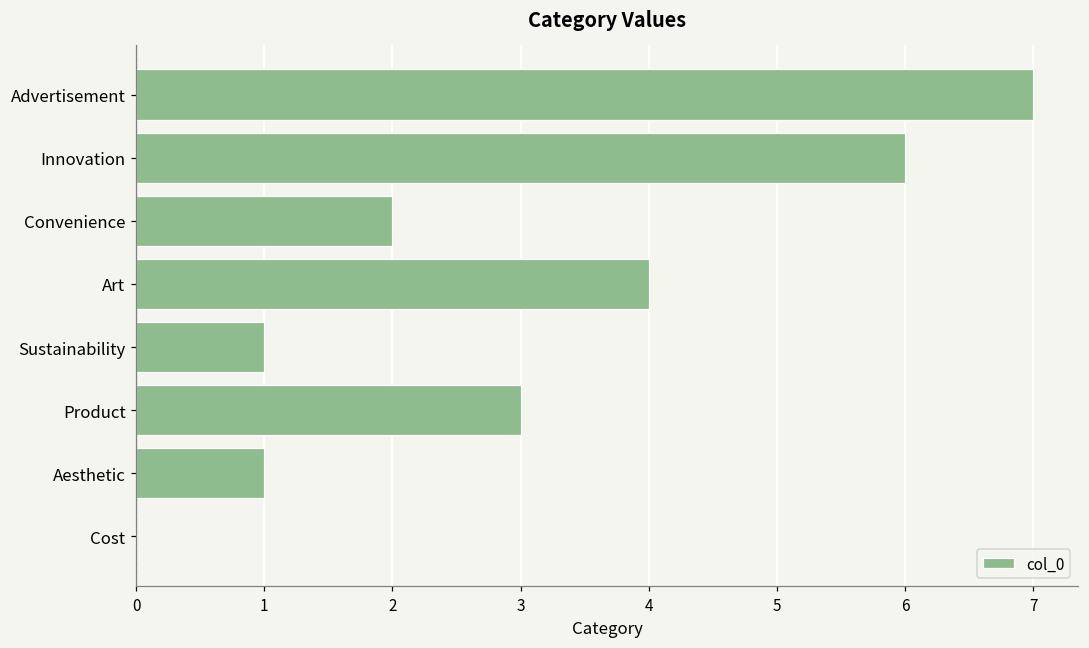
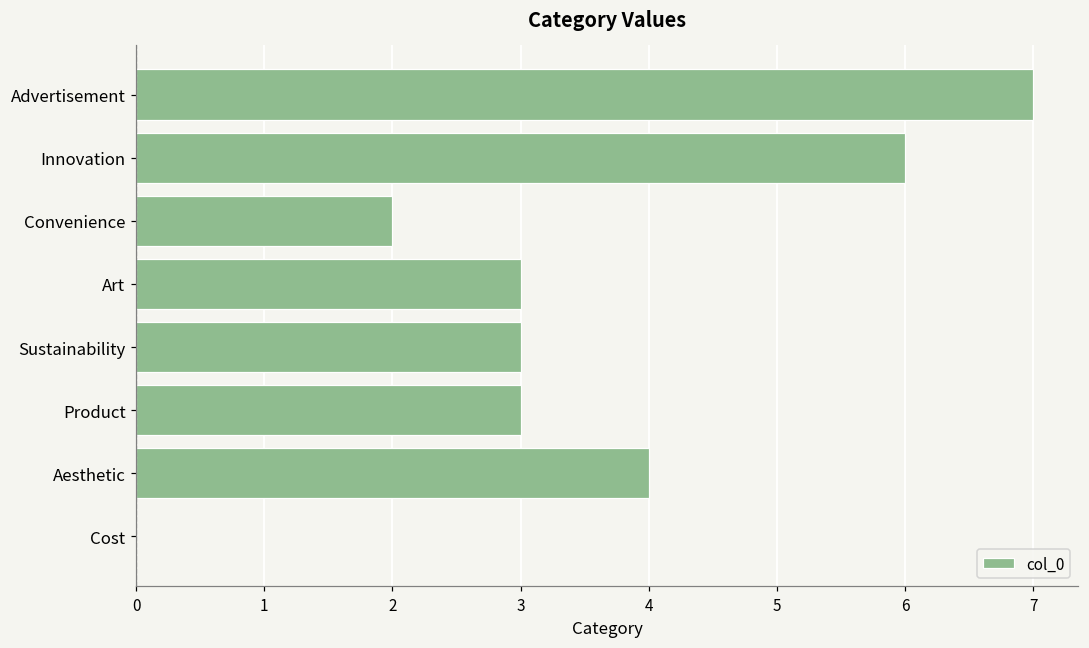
Art: 4 -> 3
Sustainability: 1 -> 3
Aesthetic: 1 -> 4
